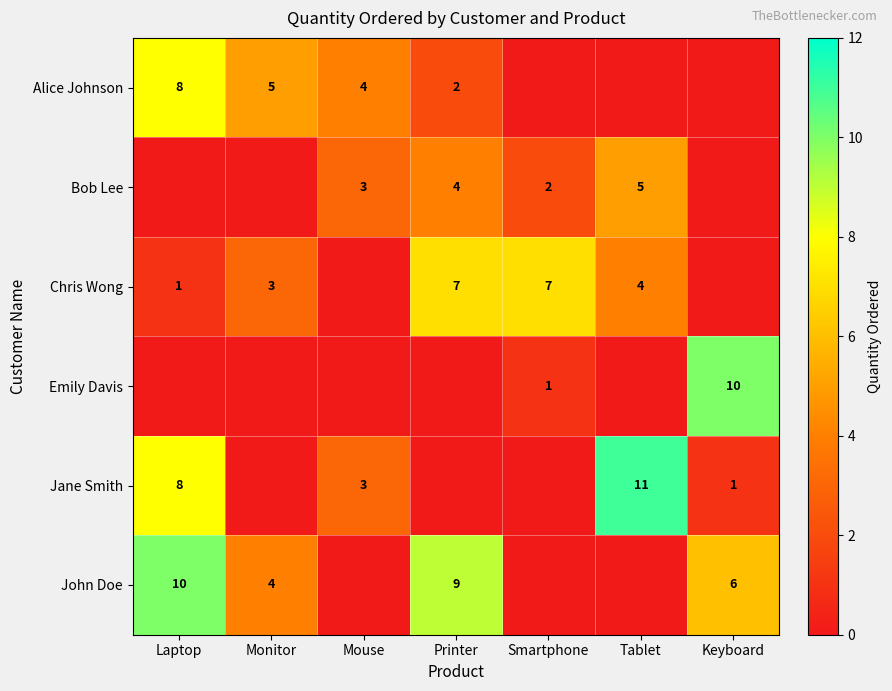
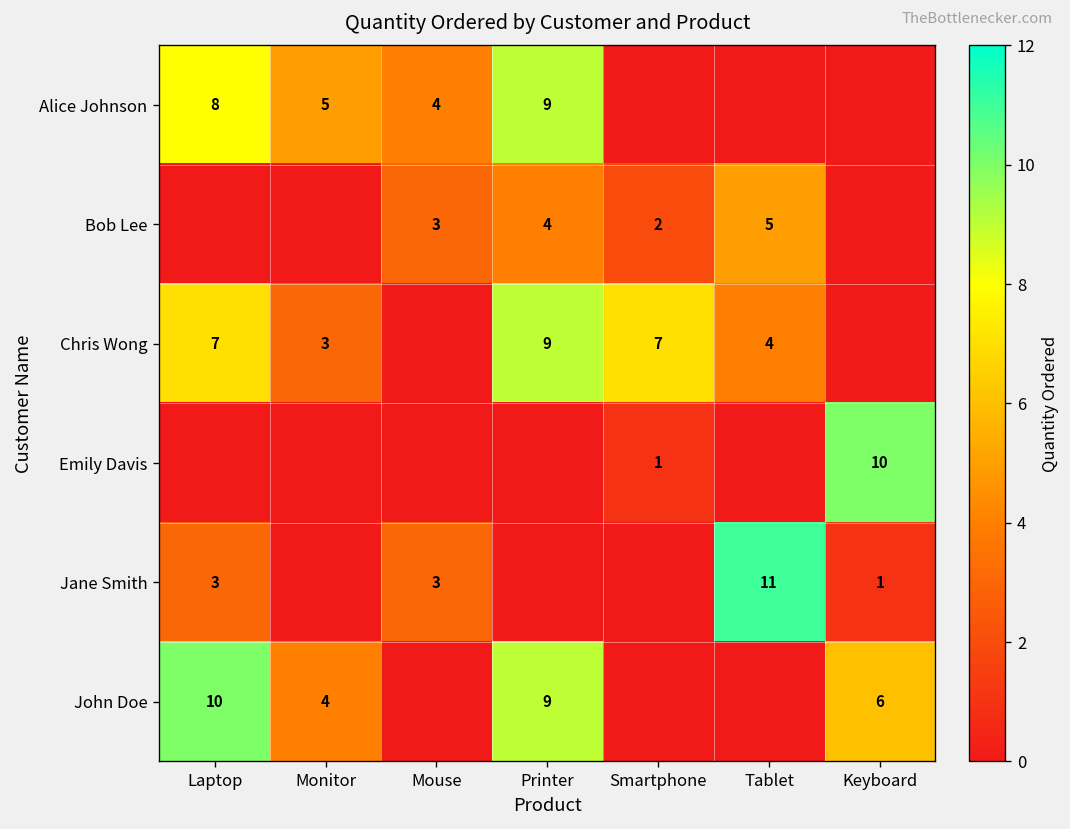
Alice Johnson, Printer: 2 -> 9
Chris Wong, Laptop: 1 -> 7
Chris Wong, Printer: 7 -> 9
Jane Smith, Laptop: 8 -> 3
